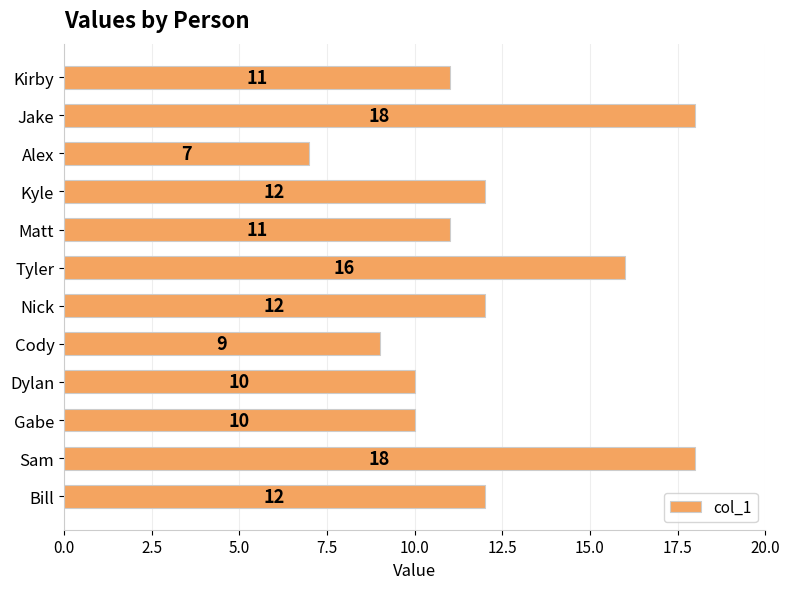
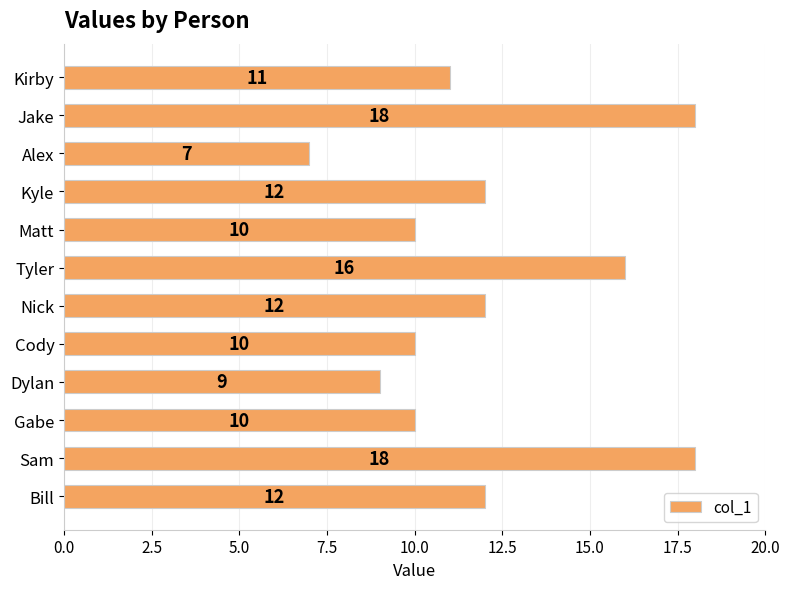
Matt: 11 -> 10
Cody: 9 -> 10
Dylan: 10 -> 9
